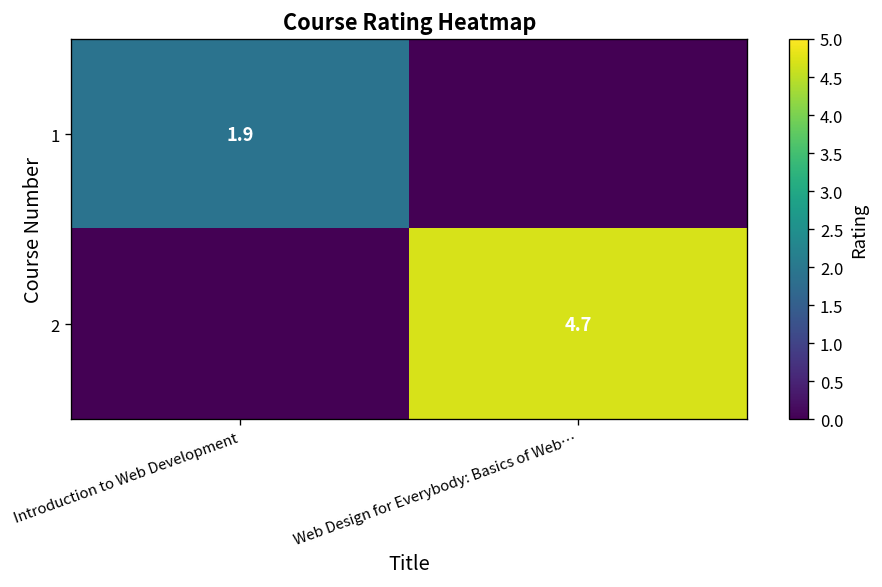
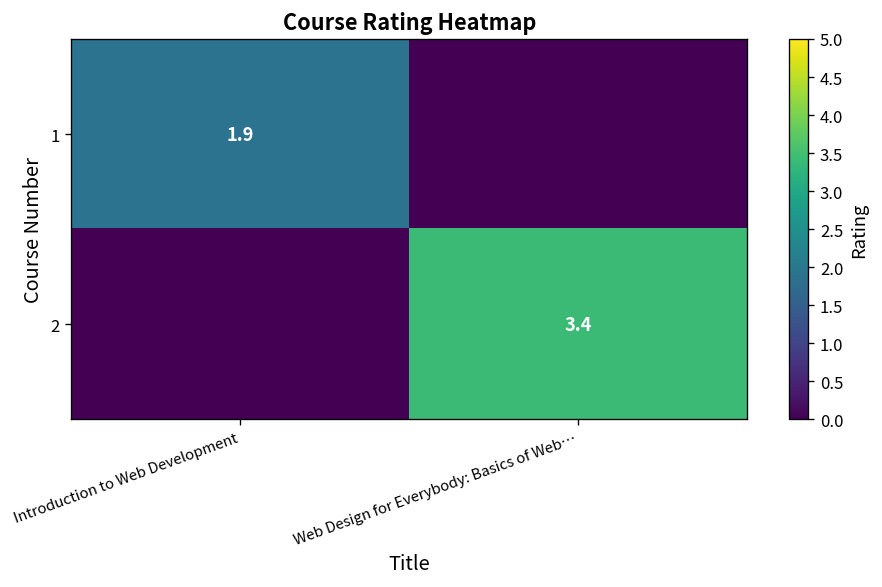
2, Web Design for Everybody: Basics of Web…: 4.7 -> 3.4
